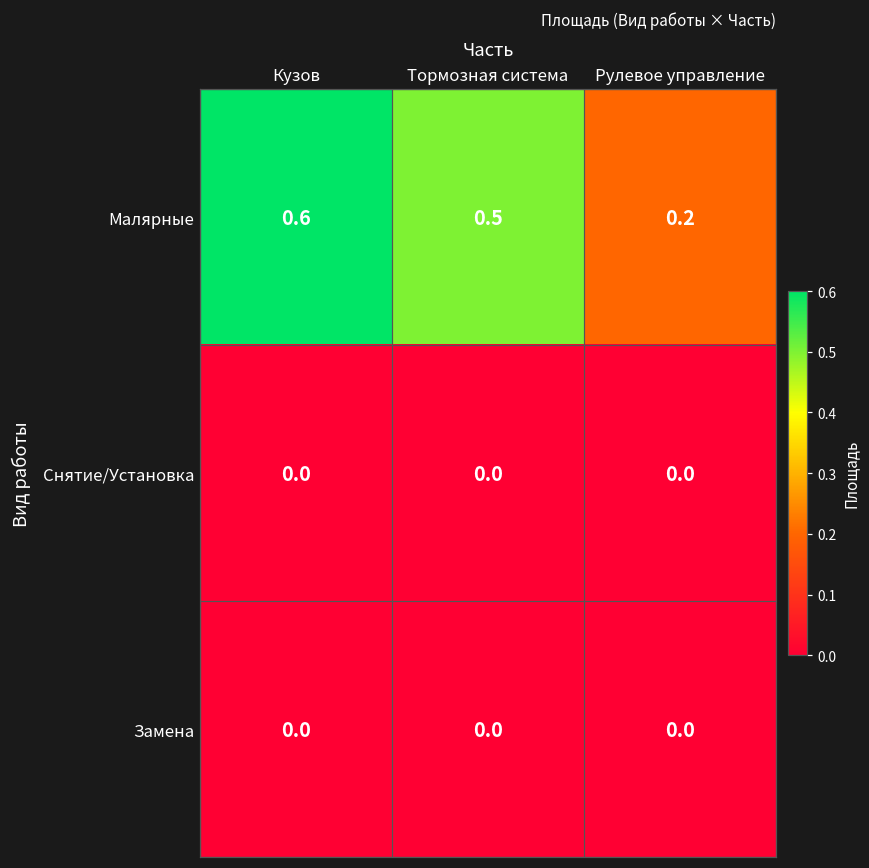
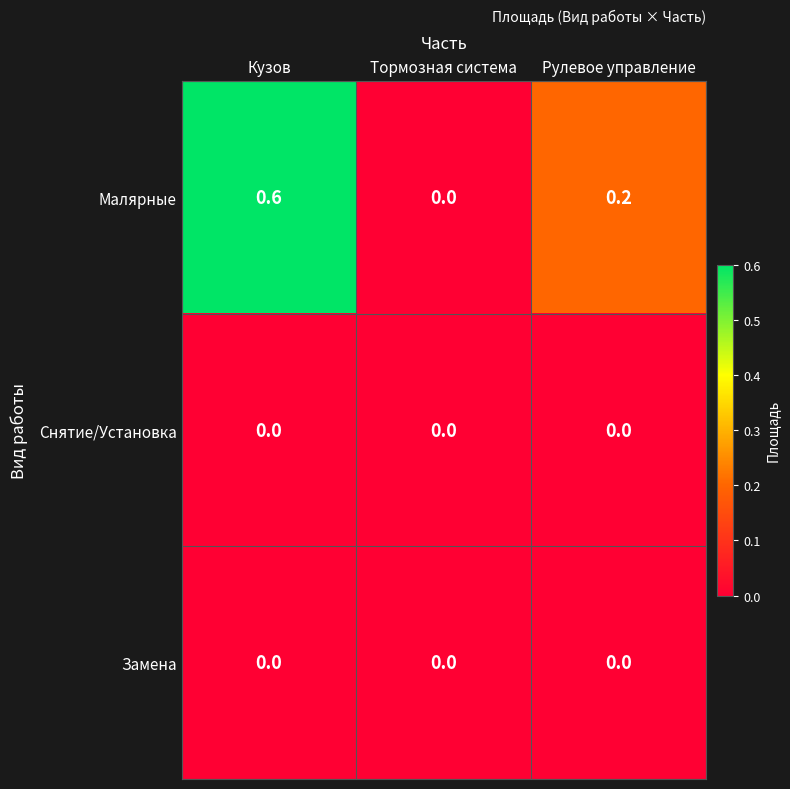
Малярные, Тормозная система: 0.5 -> 0.0
